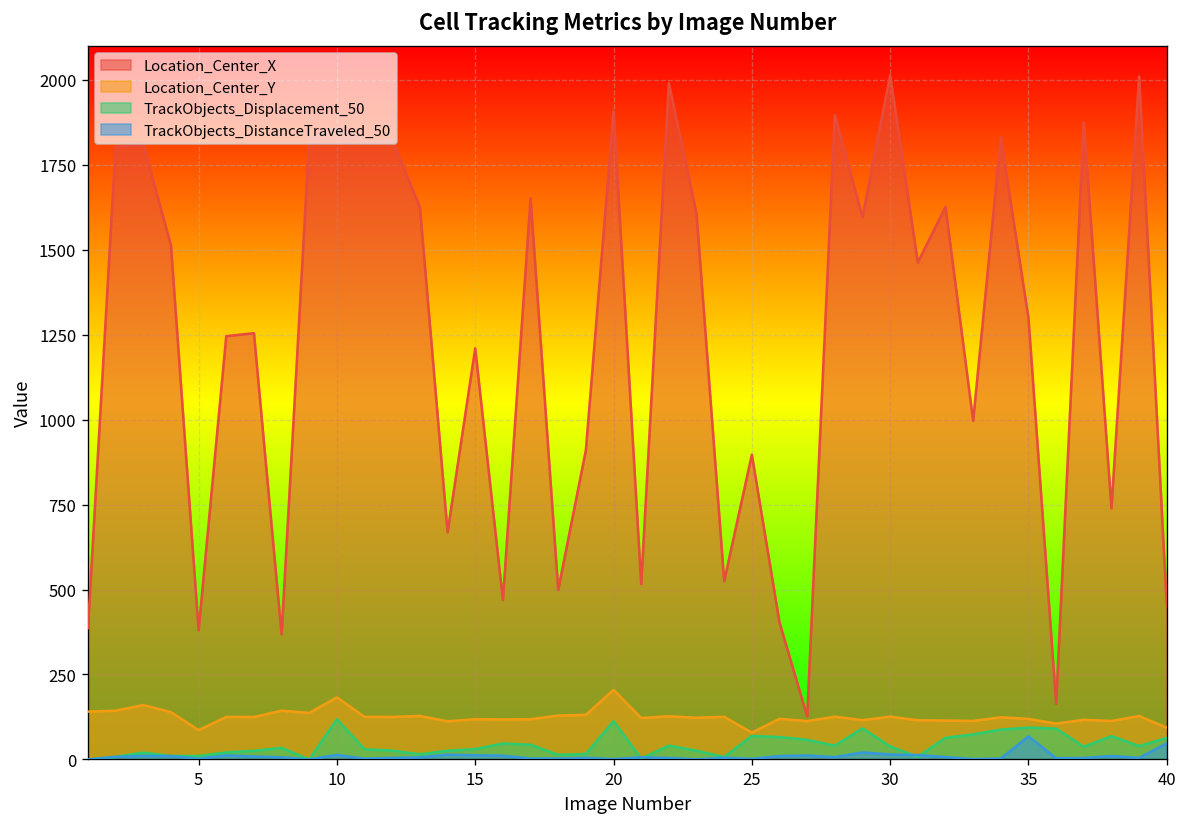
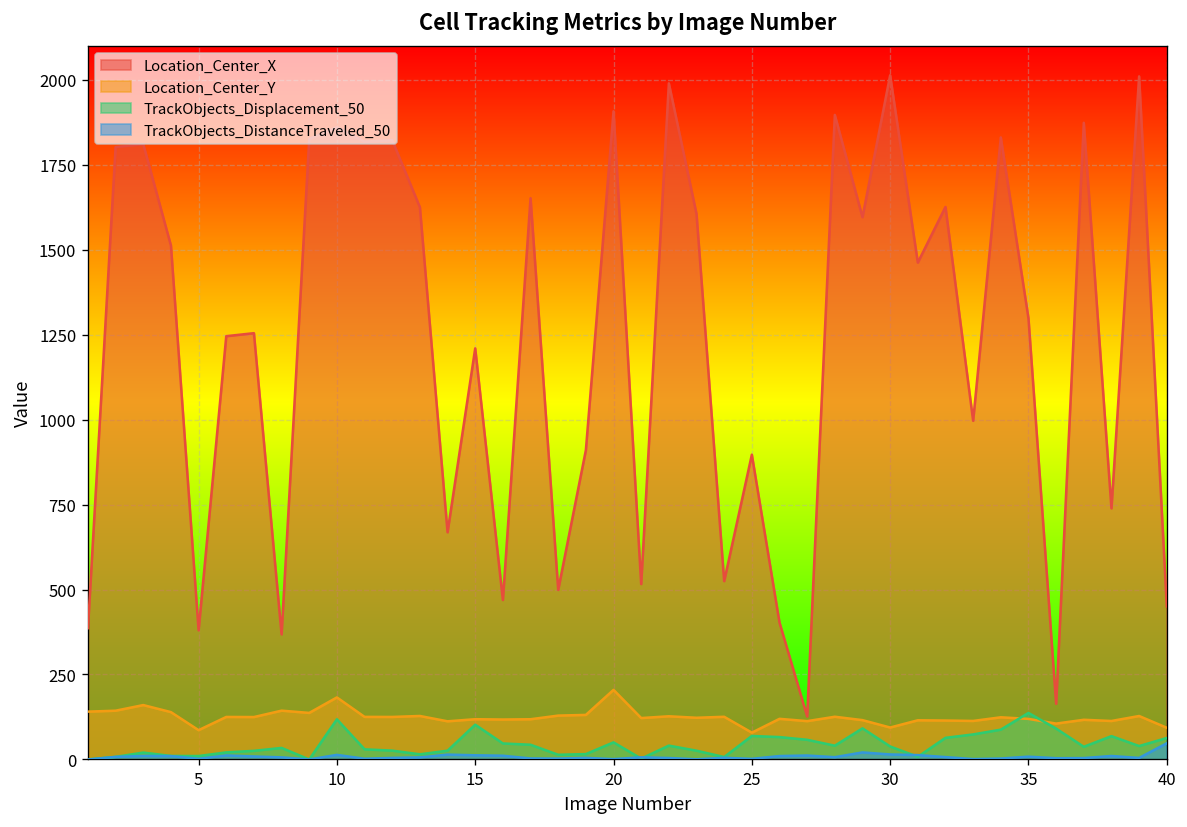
TrackObjects_Displacement_50, 15: 30 -> 100
TrackObjects_Displacement_50, 20: 110 -> 50
Location_Center_Y, 30: 130 -> 90
TrackObjects_Displacement_50, 35: 90 -> 140
TrackObjects_DistanceTraveled_50, 35: 70 -> 10
